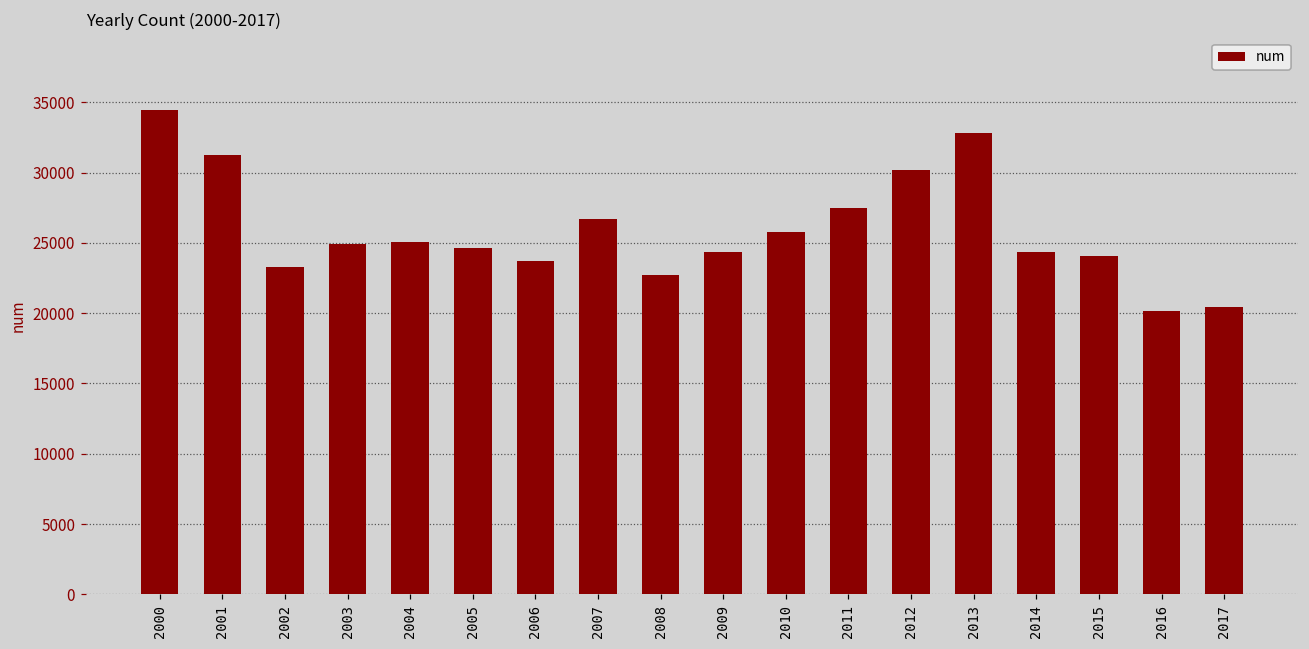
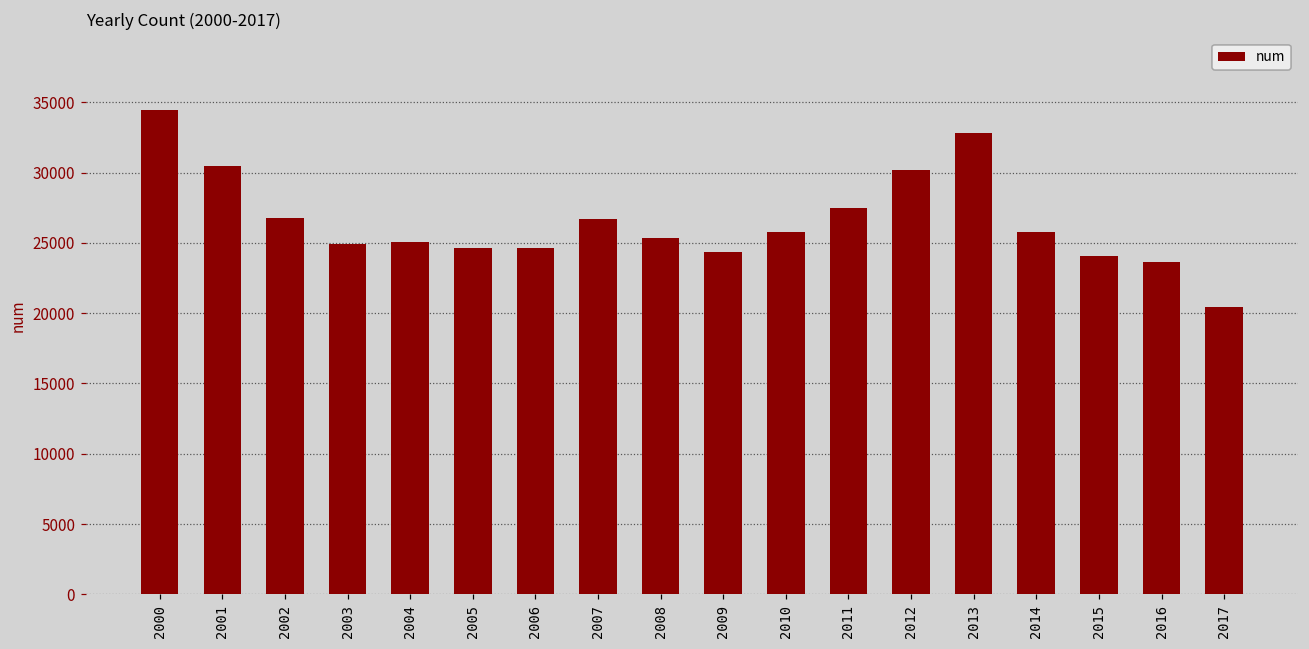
2001: 31300 -> 30500
2002: 23300 -> 26800
2006: 23700 -> 24700
2008: 22700 -> 25400
2014: 24400 -> 25800
2016: 20100 -> 23600
